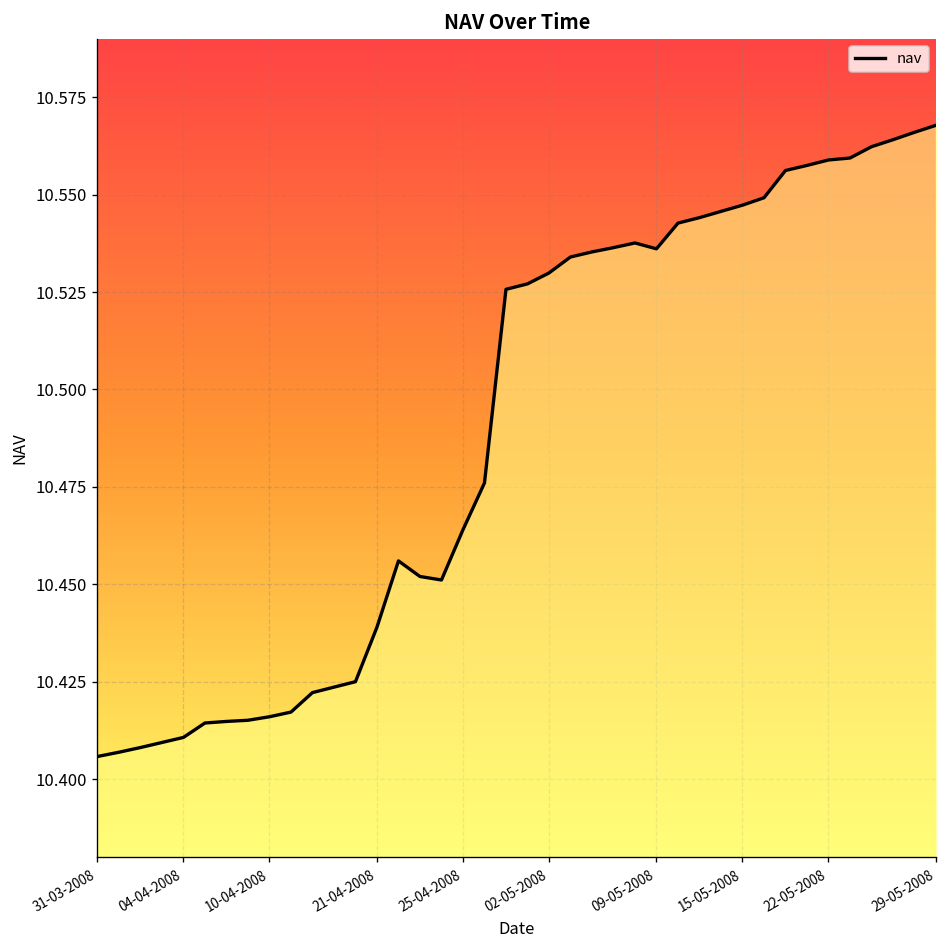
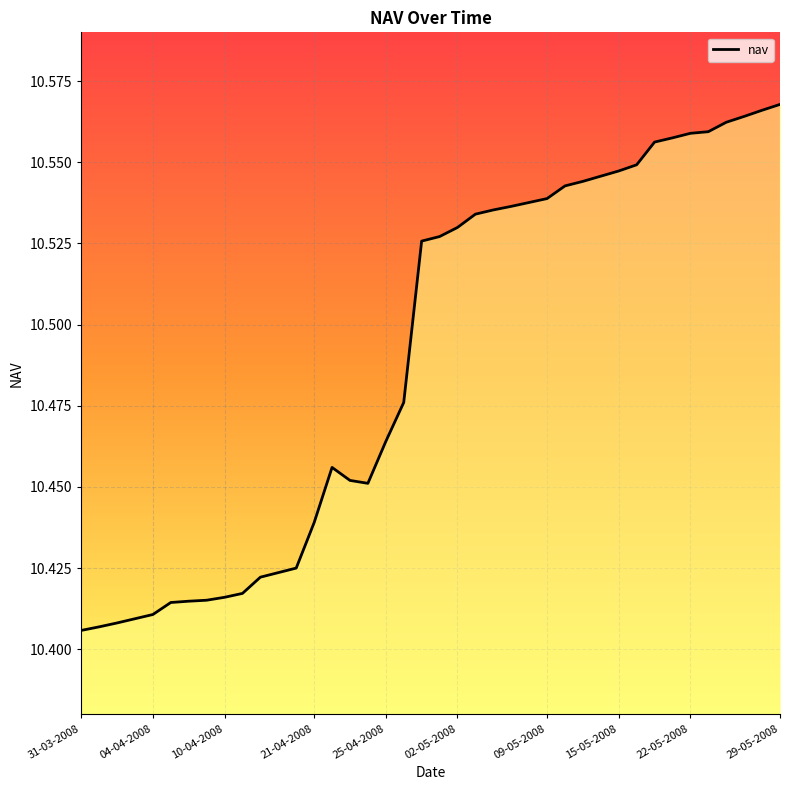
09-05-2008: 10.536 -> 10.539
